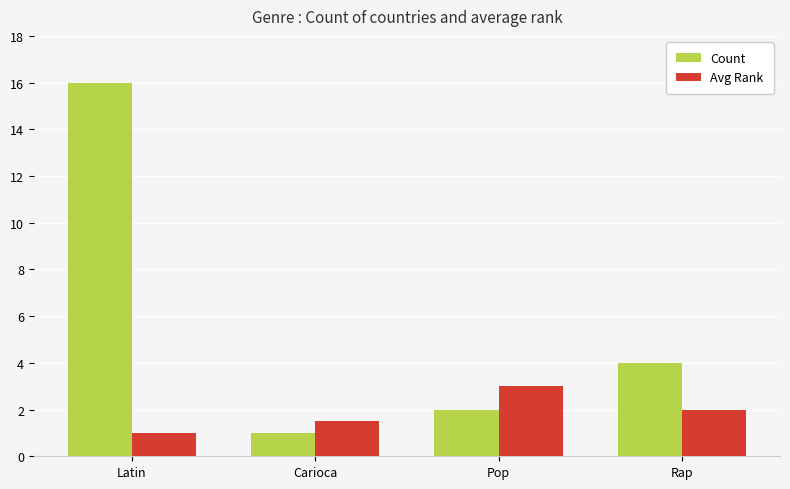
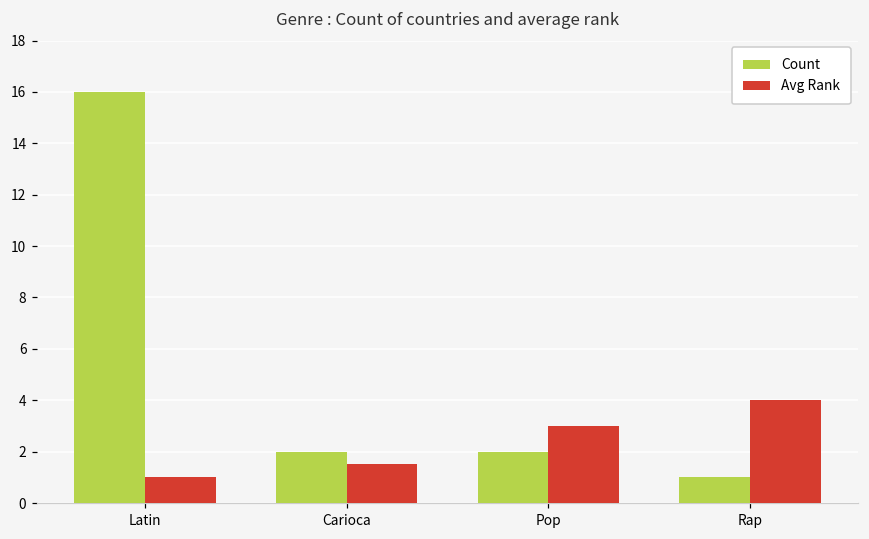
Count, Carioca: 1 -> 2
Count, Rap: 4 -> 1
Avg Rank, Rap: 2 -> 4
